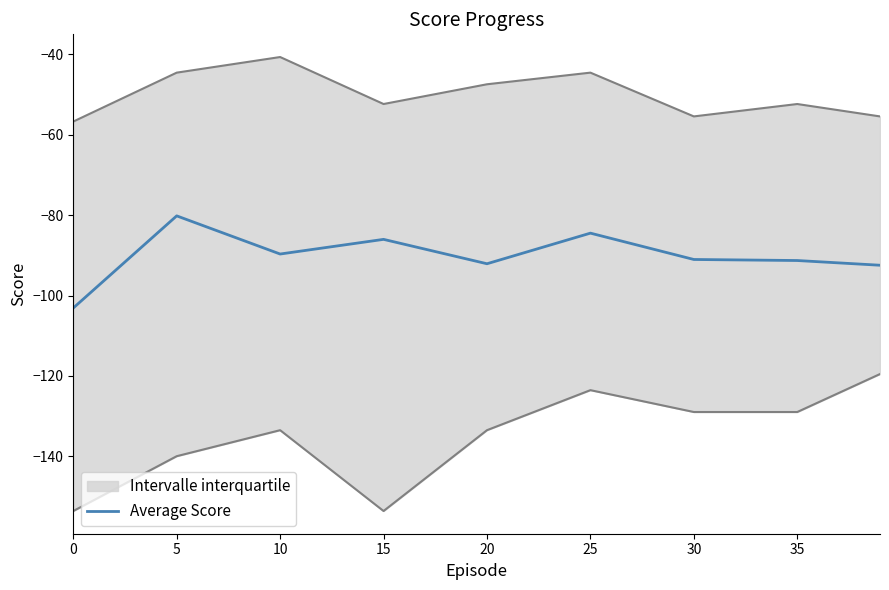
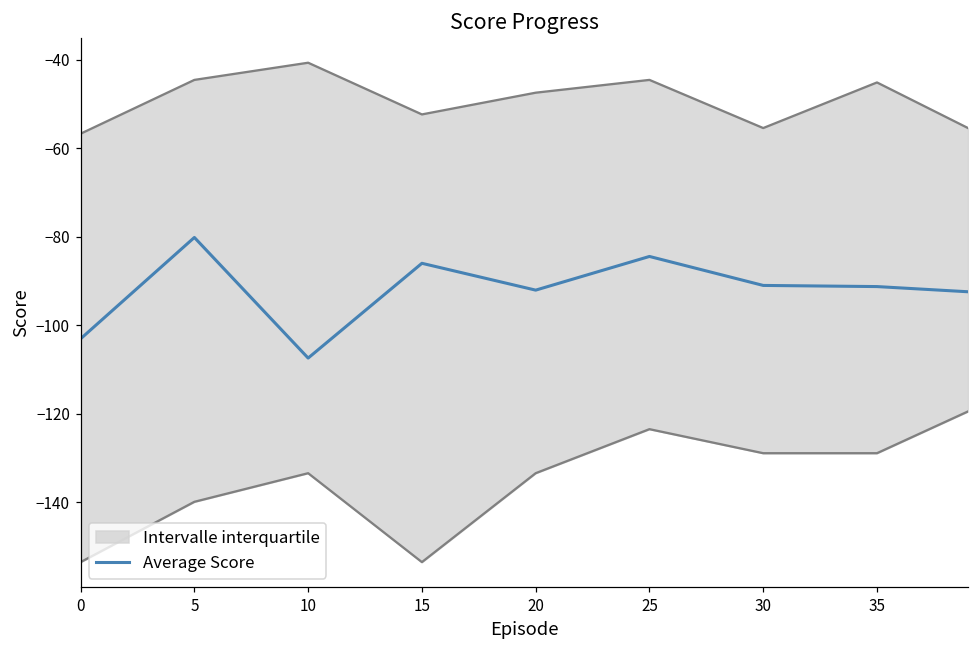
Average Score, 10: -90 -> -107
Intervalle interquartile, 35: -52 -> -45
